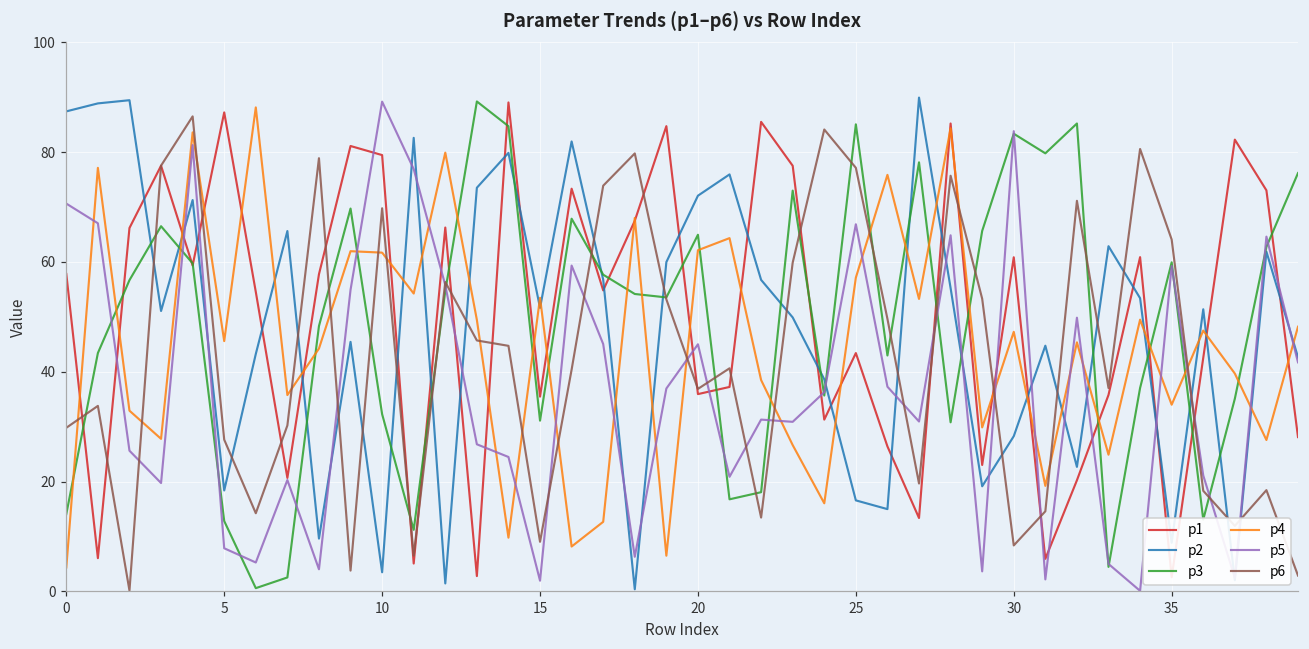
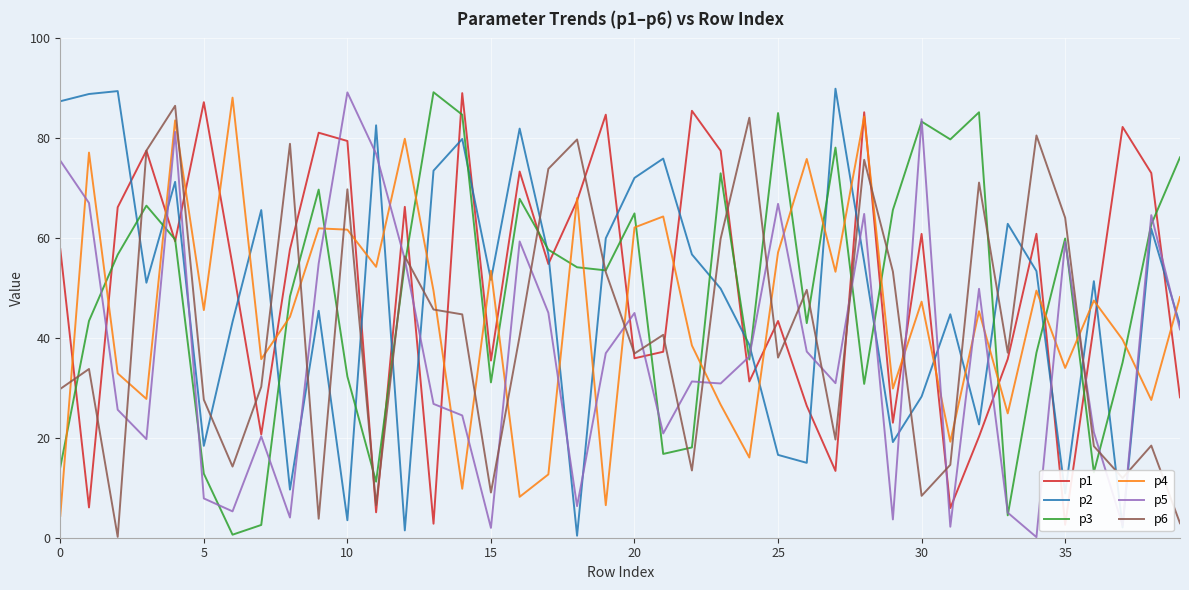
p5, 0: 71 -> 76
p6, 25: 77 -> 36
